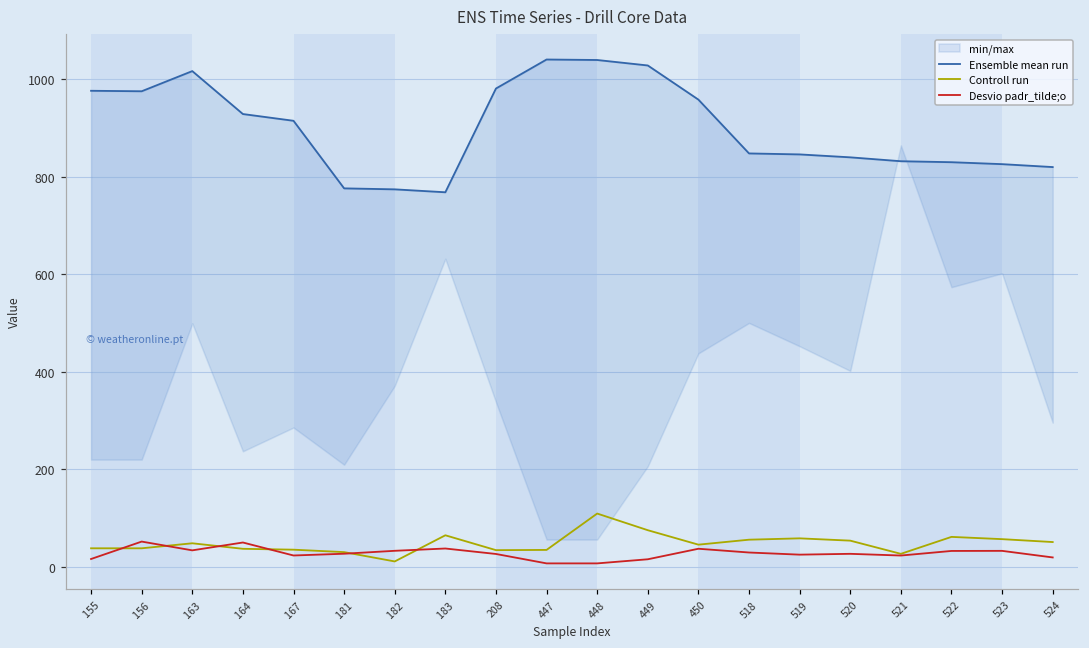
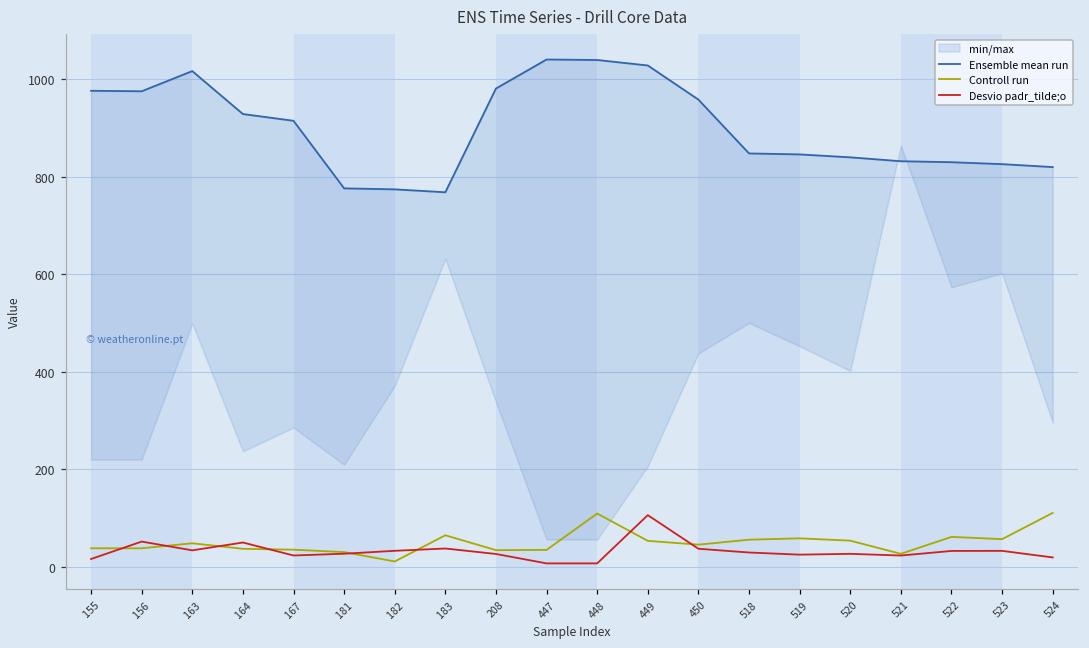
Controll run, 449: 80 -> 50
Desvio padr_tilde;o, 449: 20 -> 110
Controll run, 524: 50 -> 110
